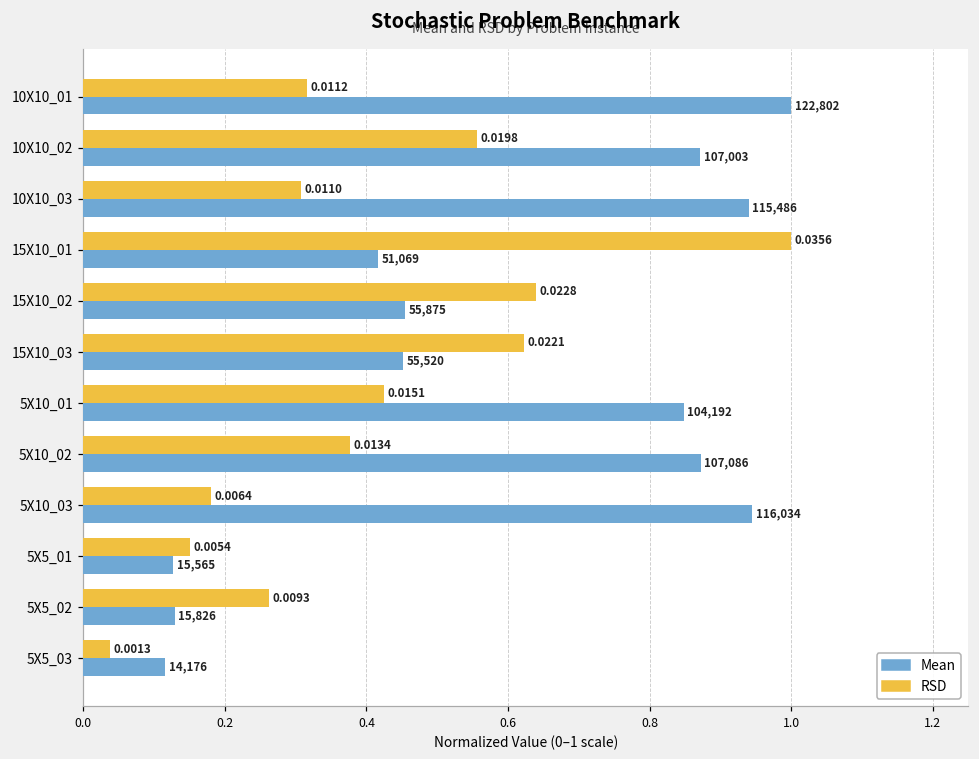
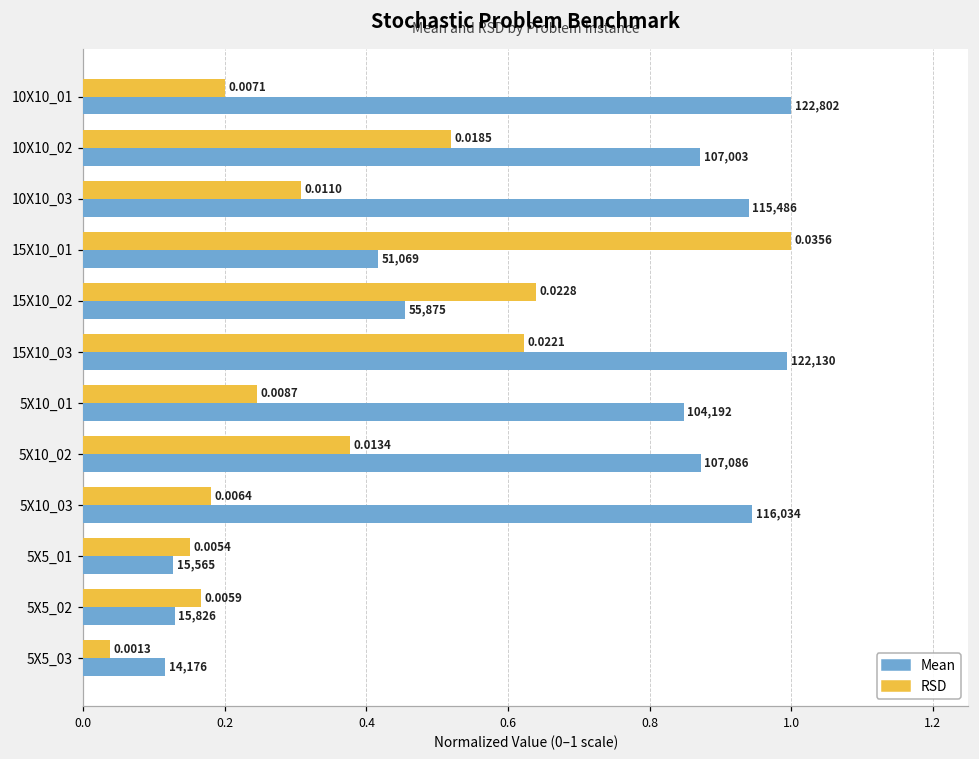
RSD, 10X10_01: 0.0112 -> 0.0071
RSD, 10X10_02: 0.0198 -> 0.0185
Mean, 15X10_03: 55,520 -> 122,130
RSD, 5X10_01: 0.0151 -> 0.0087
RSD, 5X5_02: 0.0093 -> 0.0059
